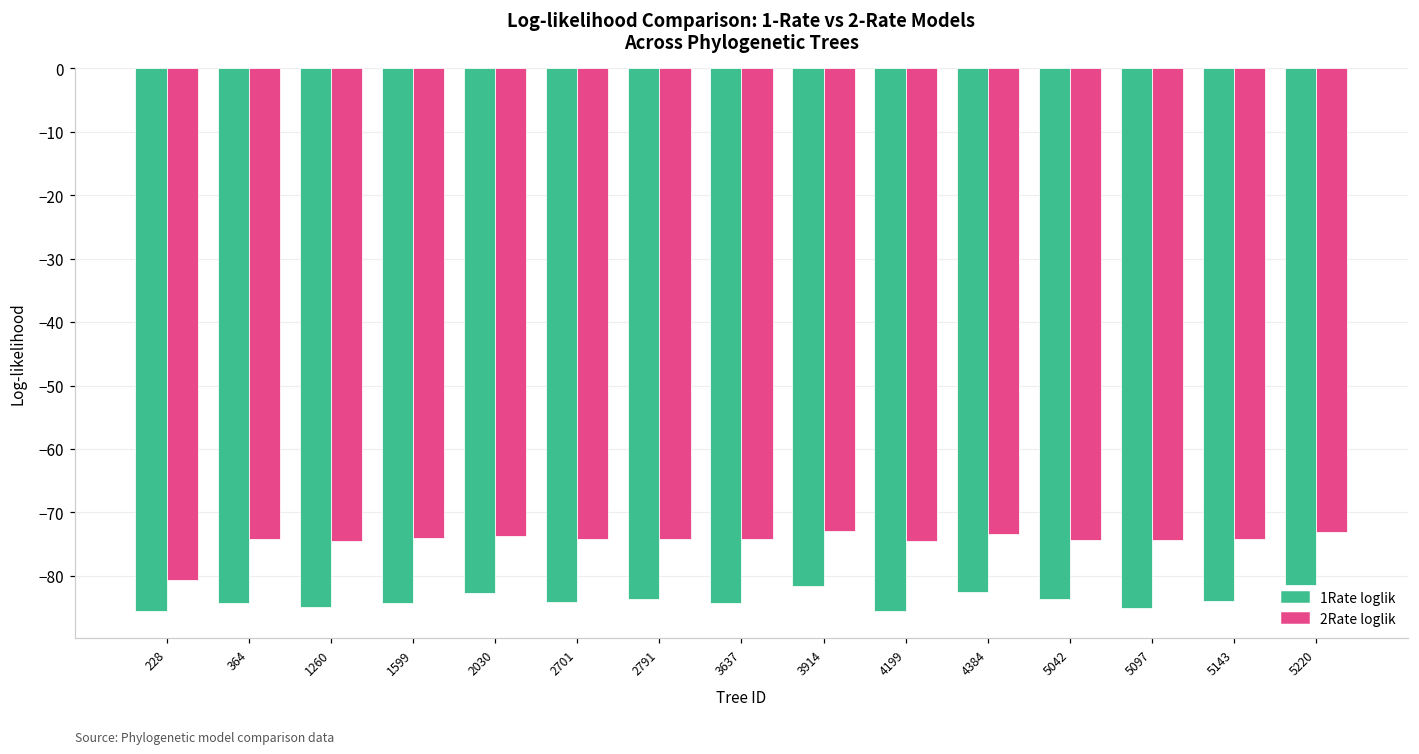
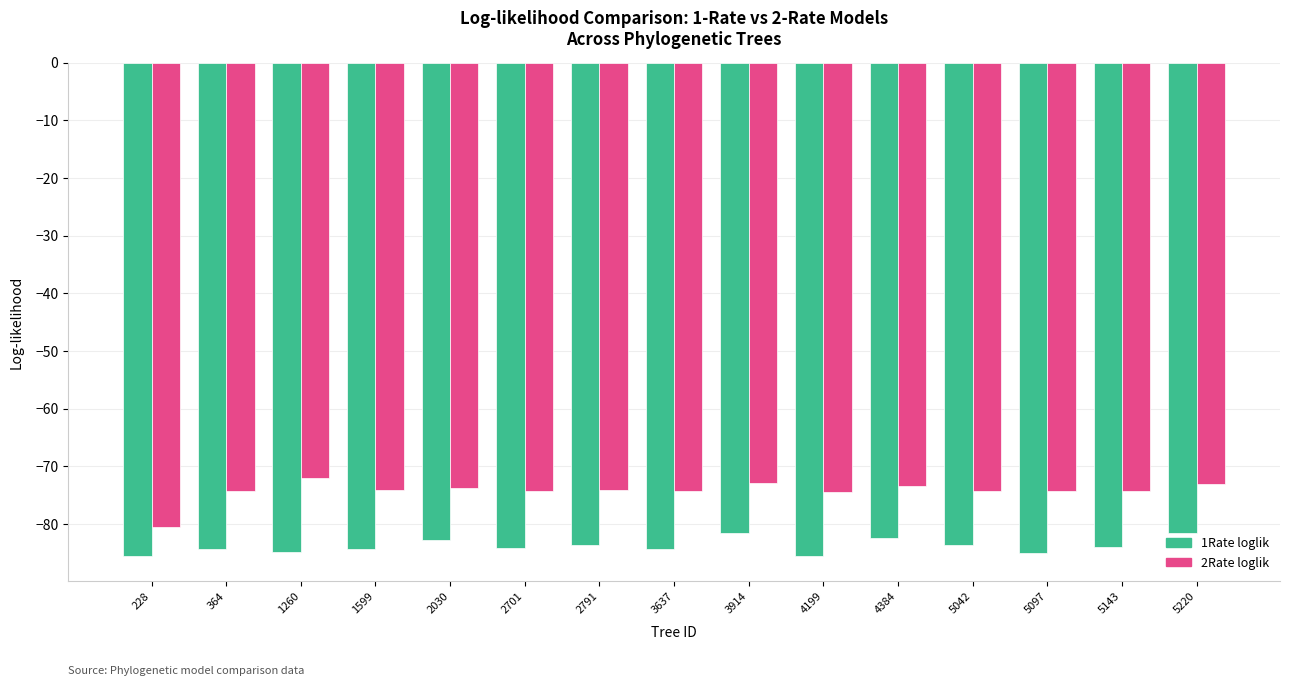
2Rate loglik, 1260: -75 -> -72
